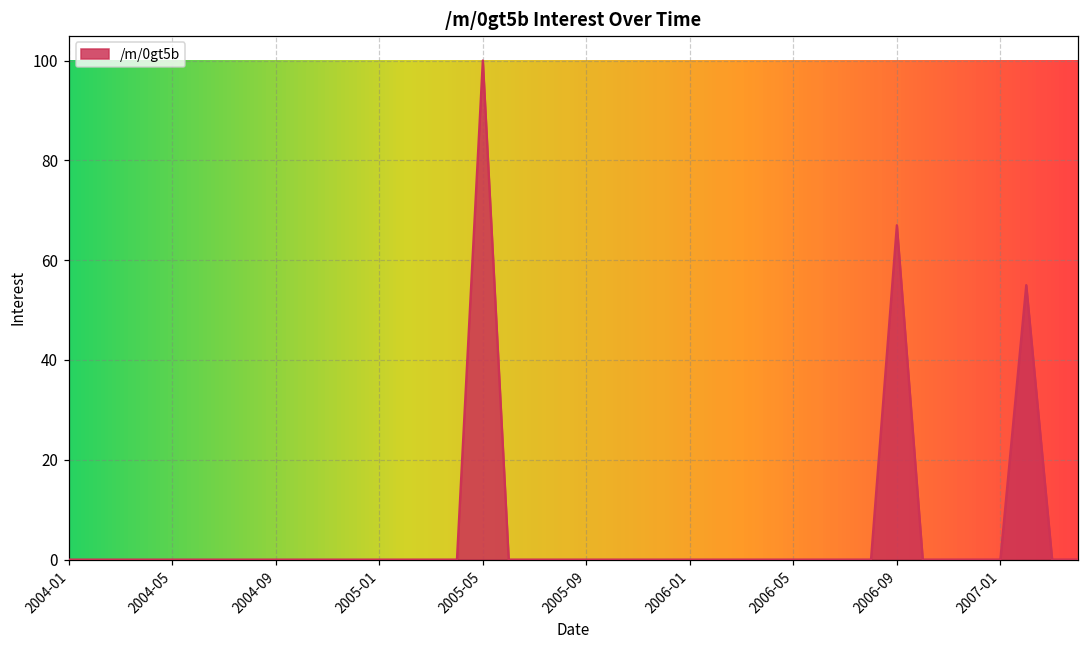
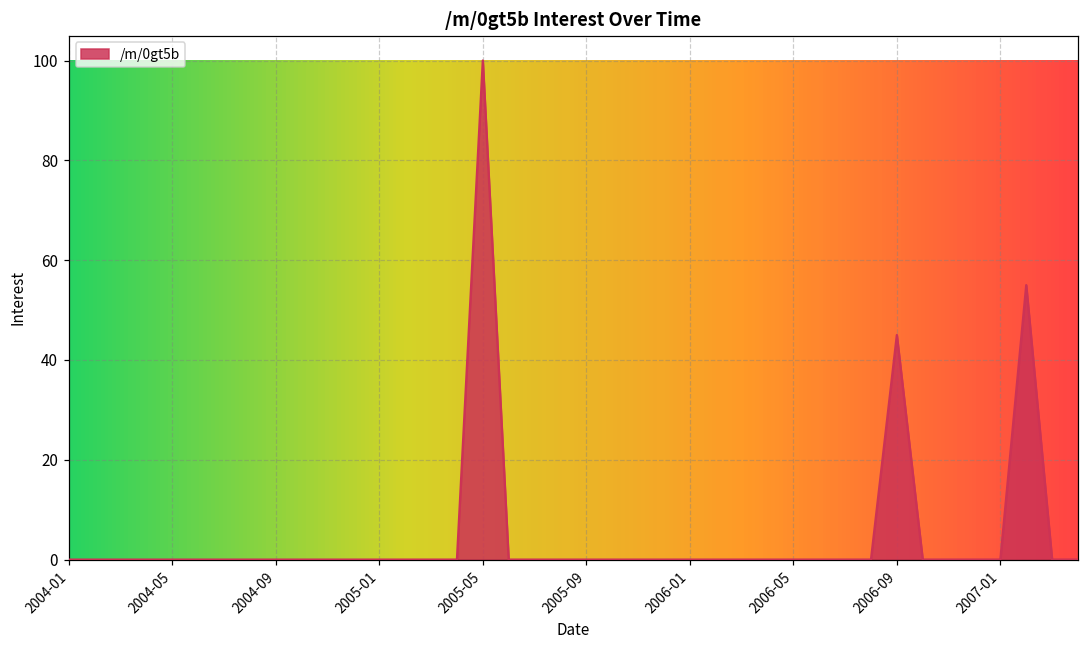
2006-09: 67 -> 45
